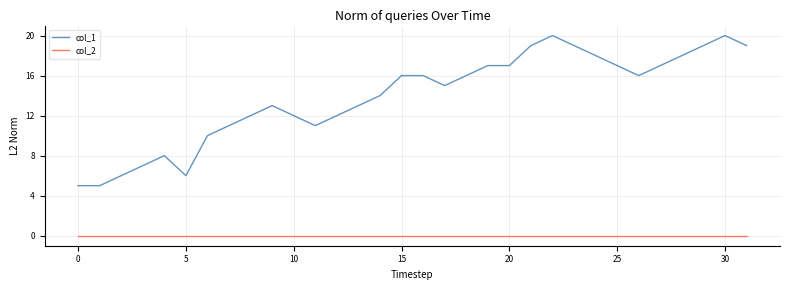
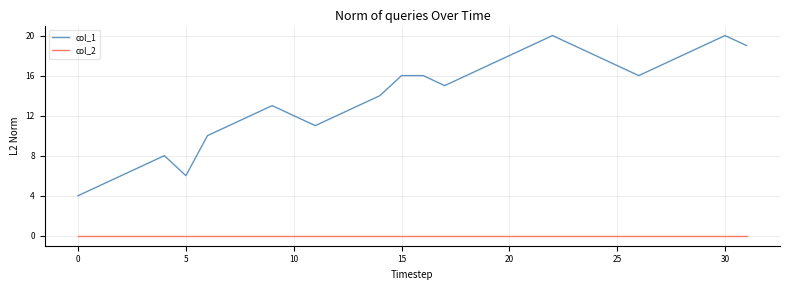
col_1, 0: 5 -> 4
col_1, 20: 17 -> 18
